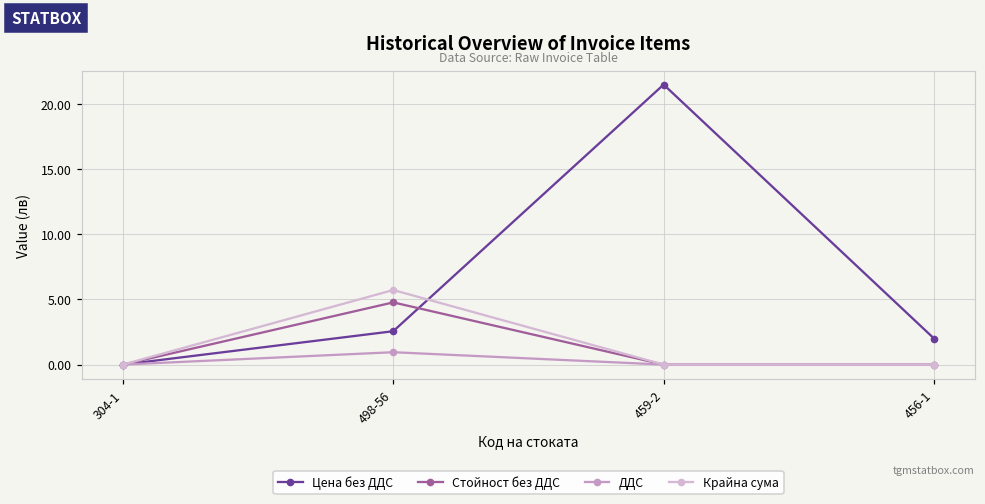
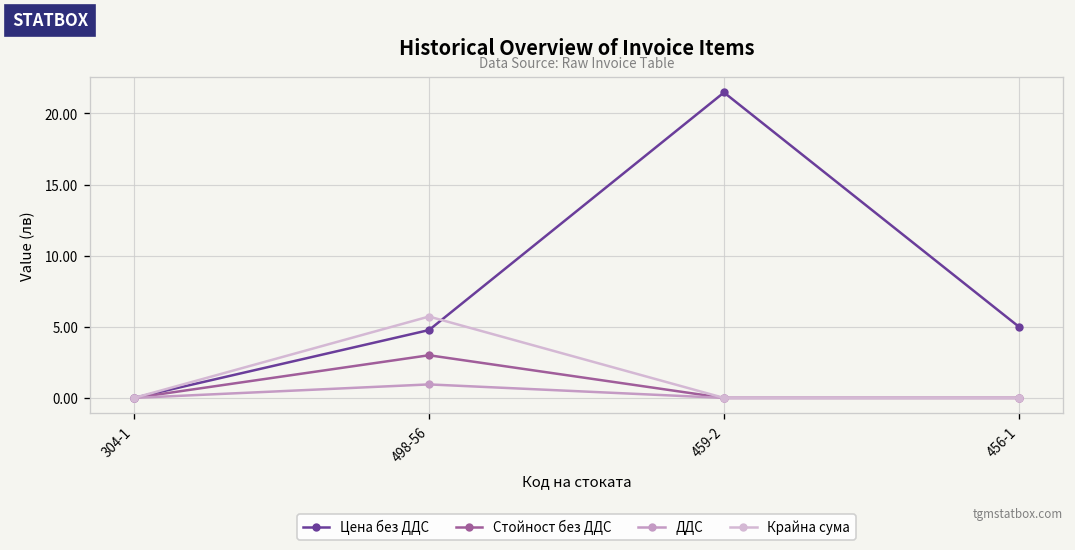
Цена без ДДС, 498-56: 2.6 -> 4.8
Стойност без ДДС, 498-56: 4.8 -> 3.0
Цена без ДДС, 456-1: 2 -> 5
